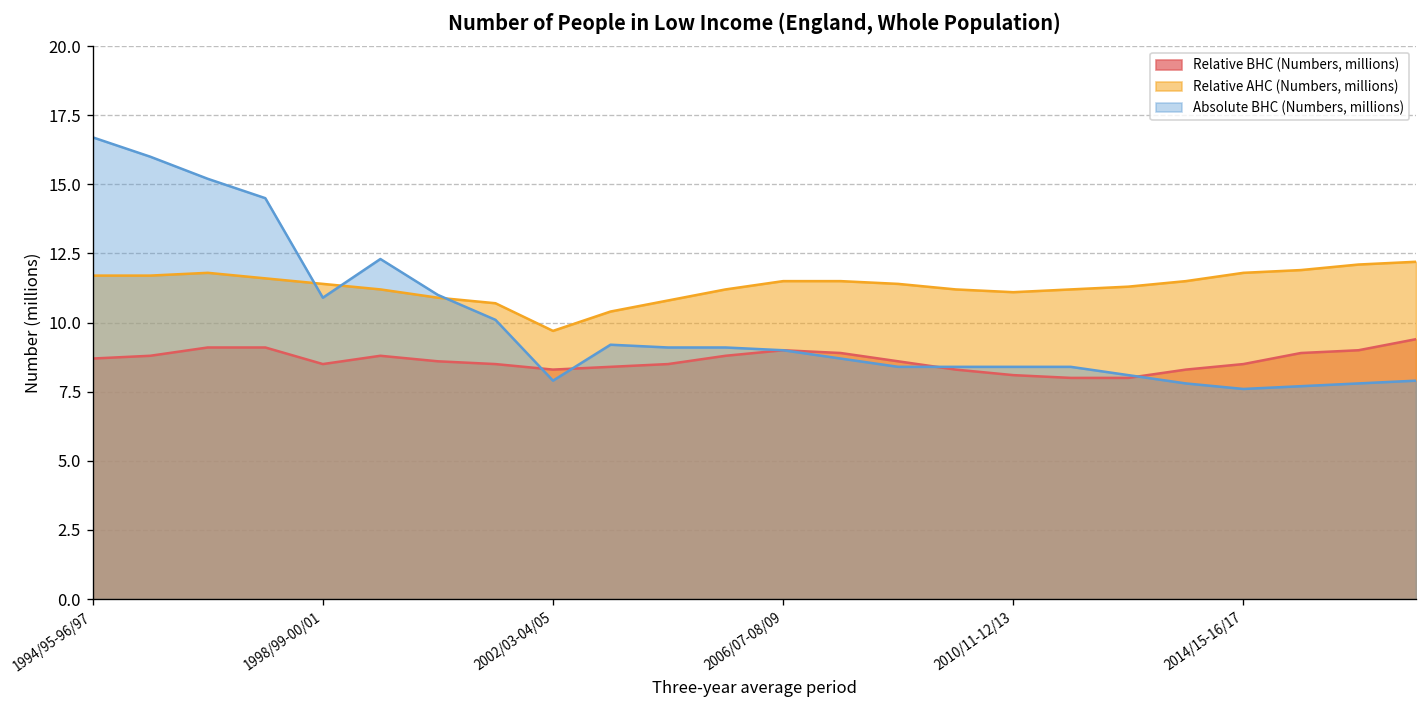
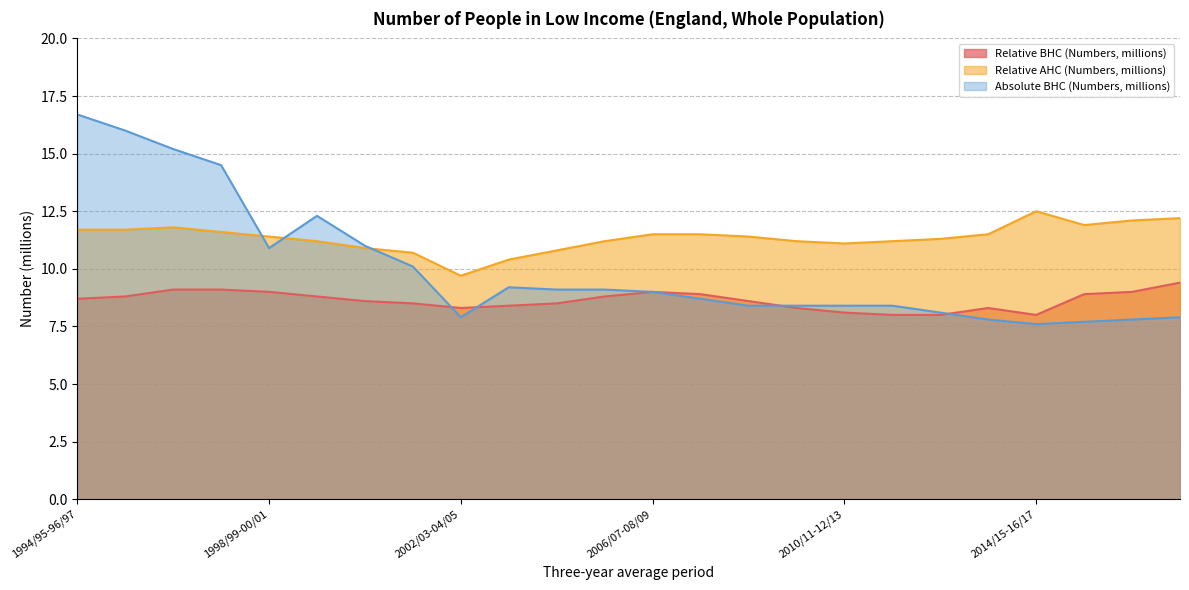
Relative BHC (Numbers, millions), 1998/99-00/01: 8.5 -> 9.0
Relative BHC (Numbers, millions), 2014/15-16/17: 8.5 -> 8.0
Relative AHC (Numbers, millions), 2014/15-16/17: 11.8 -> 12.5
